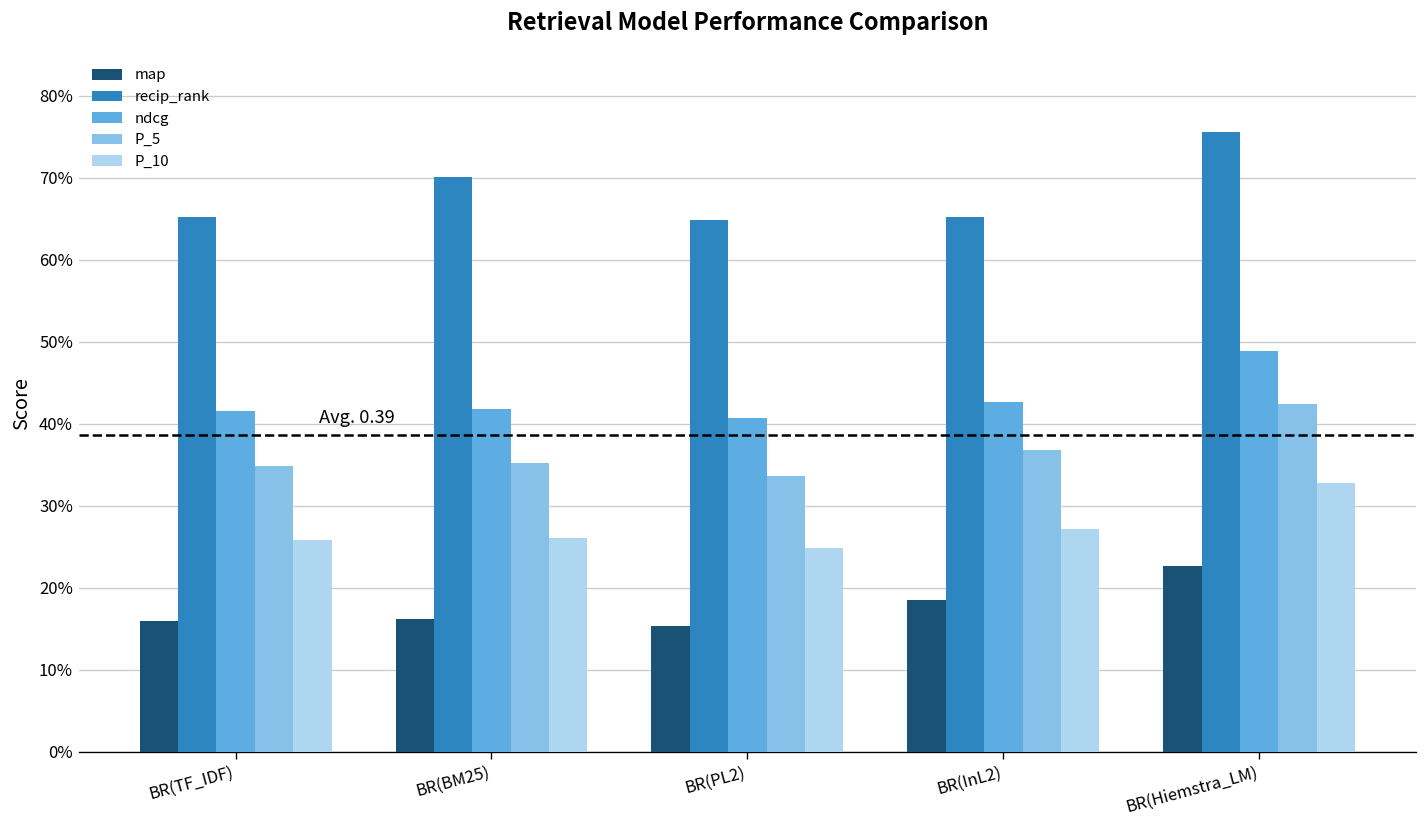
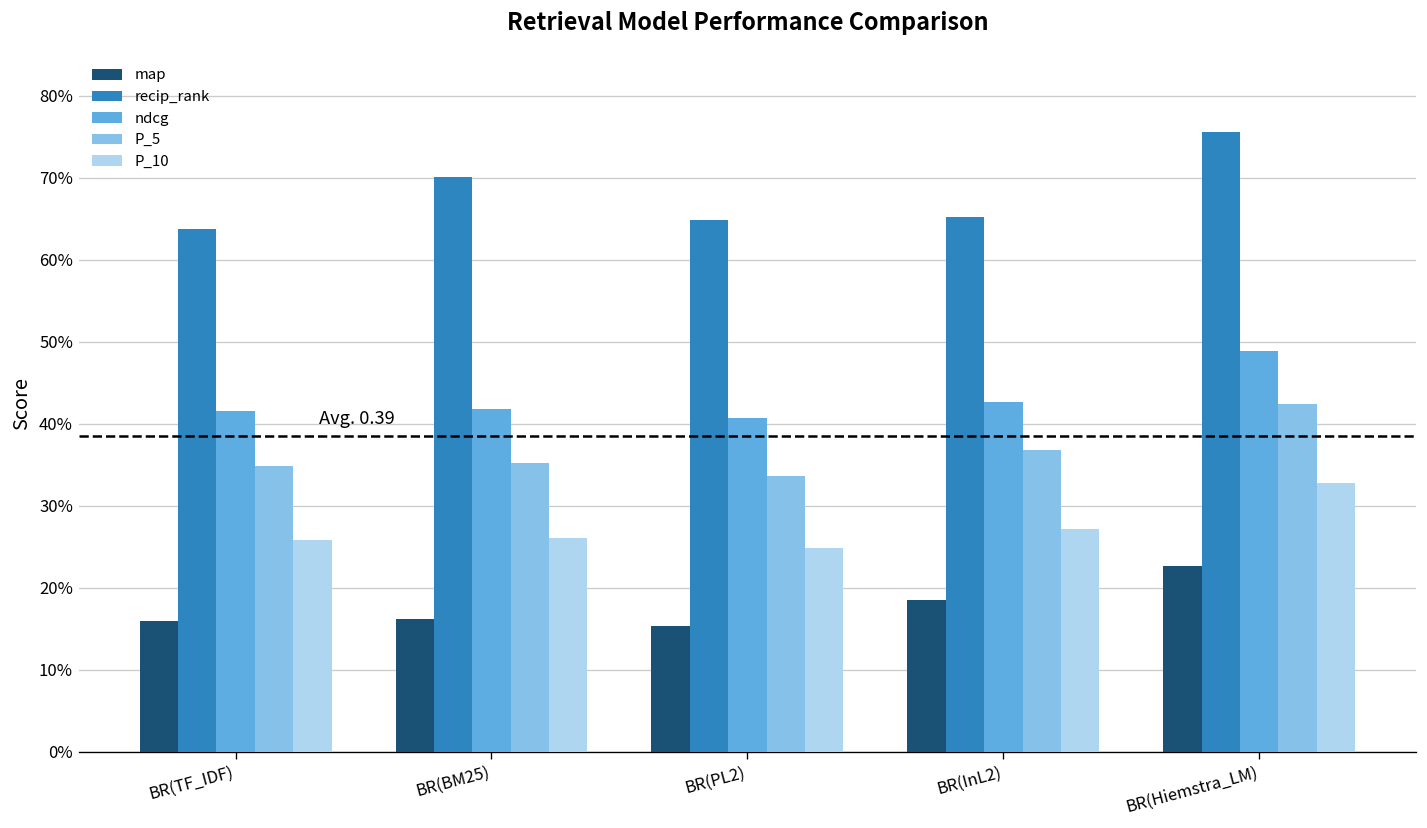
recip_rank, BR(TF_IDF): 65% -> 64%
